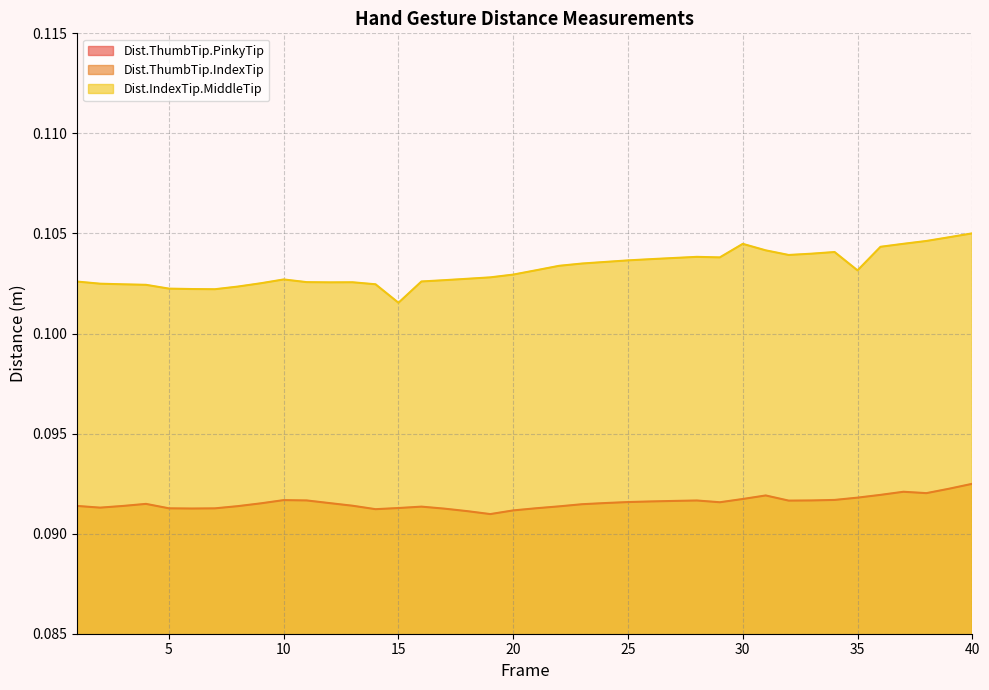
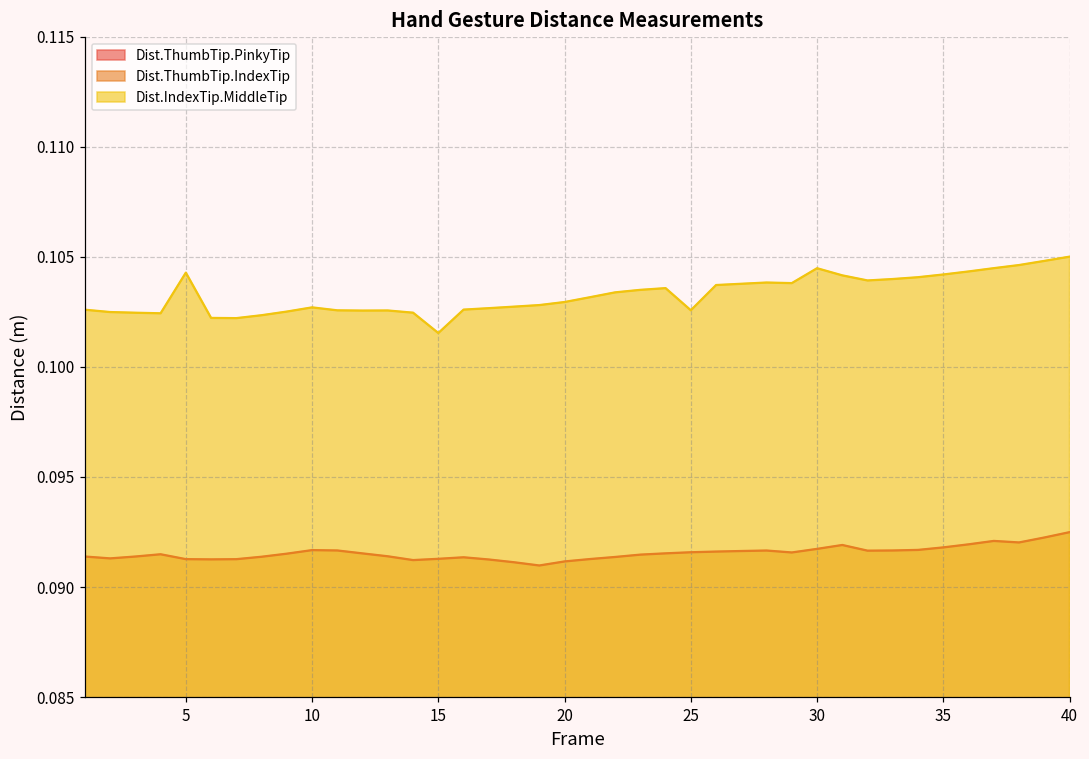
Dist.IndexTip.MiddleTip, 5: 0.1022 -> 0.1043
Dist.IndexTip.MiddleTip, 25: 0.1037 -> 0.1026
Dist.IndexTip.MiddleTip, 35: 0.1032 -> 0.1042
